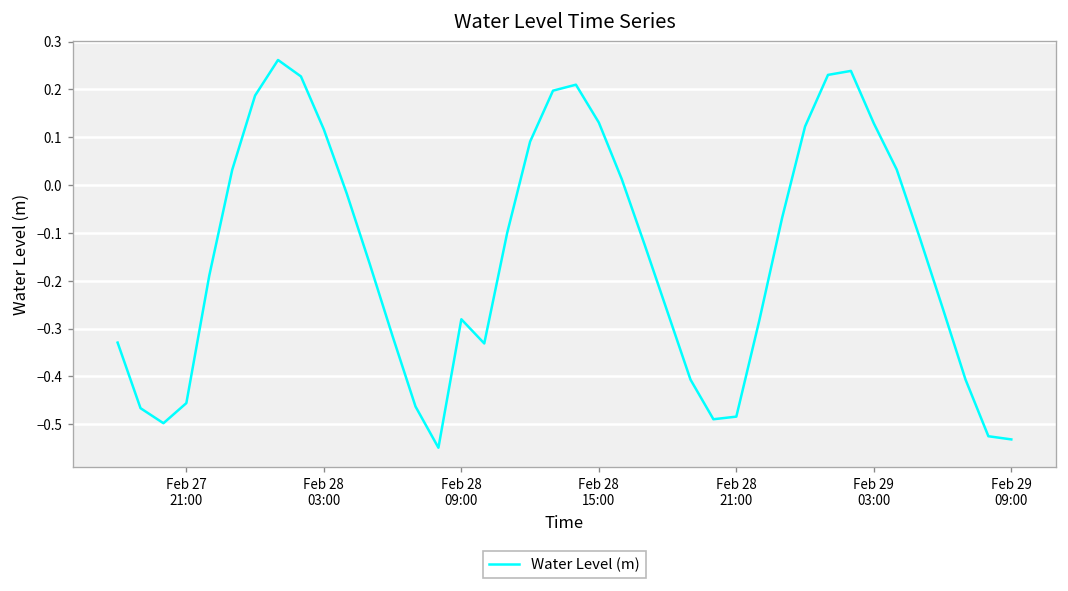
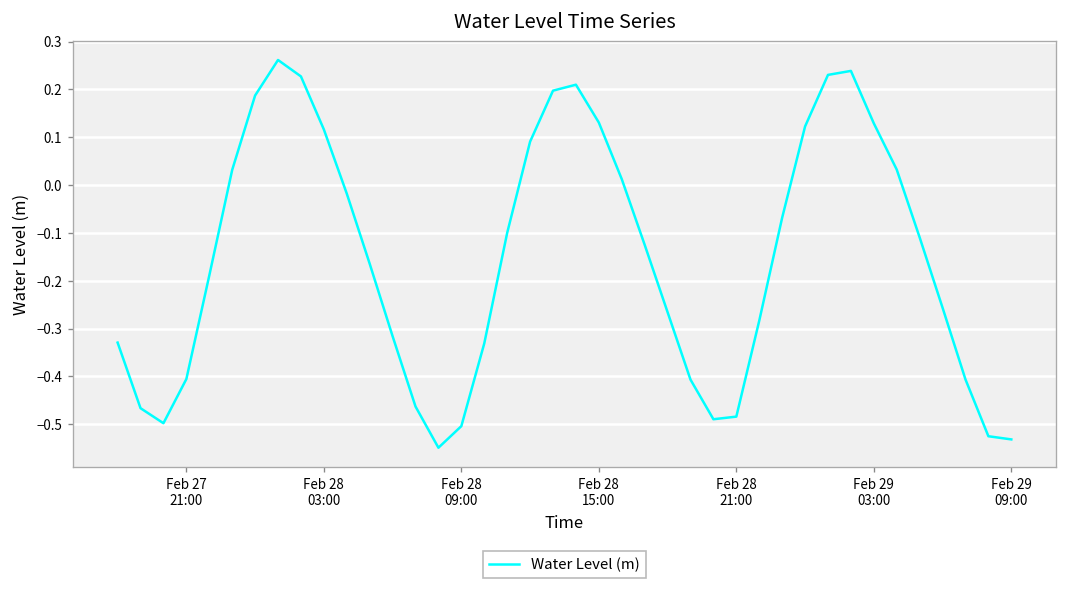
Feb 27 21:00: -0.46 -> -0.41
Feb 28 09:00: -0.28 -> -0.50
